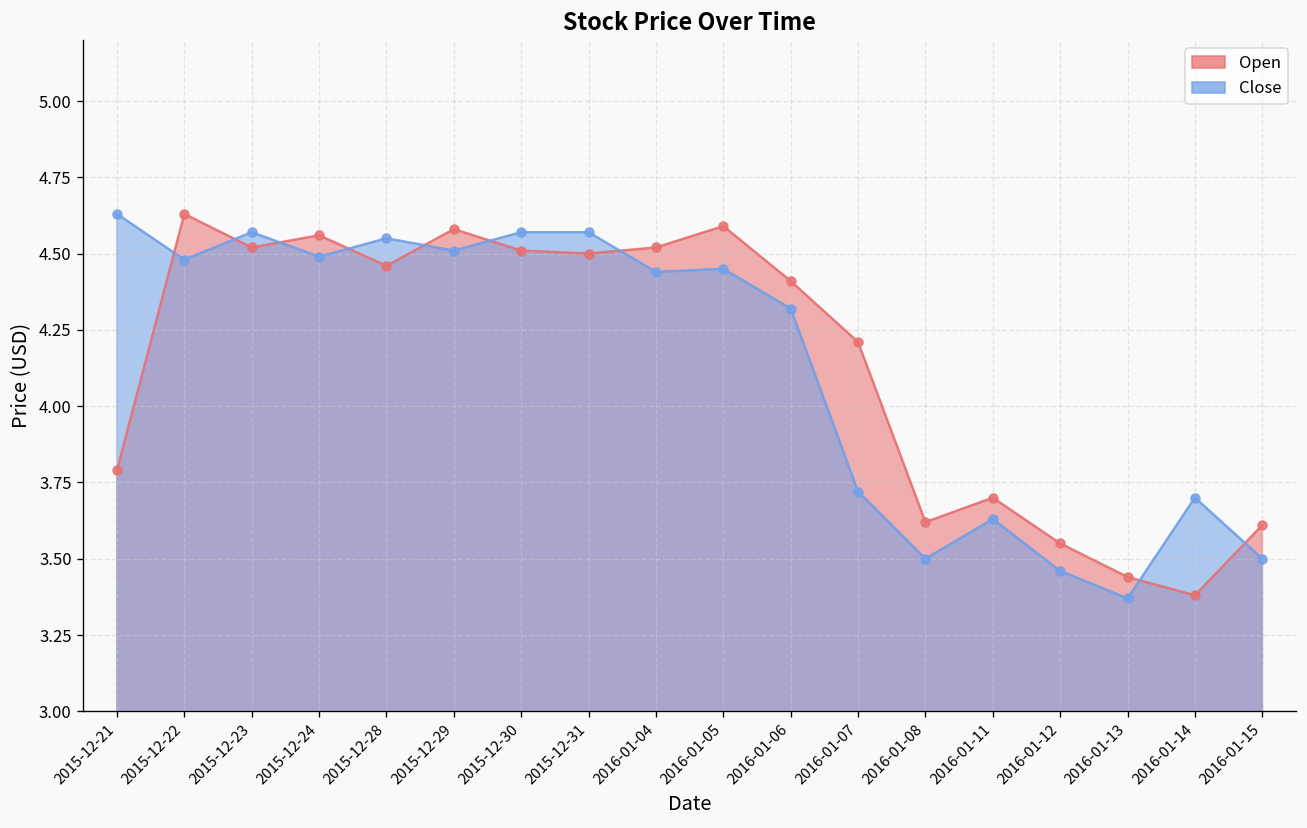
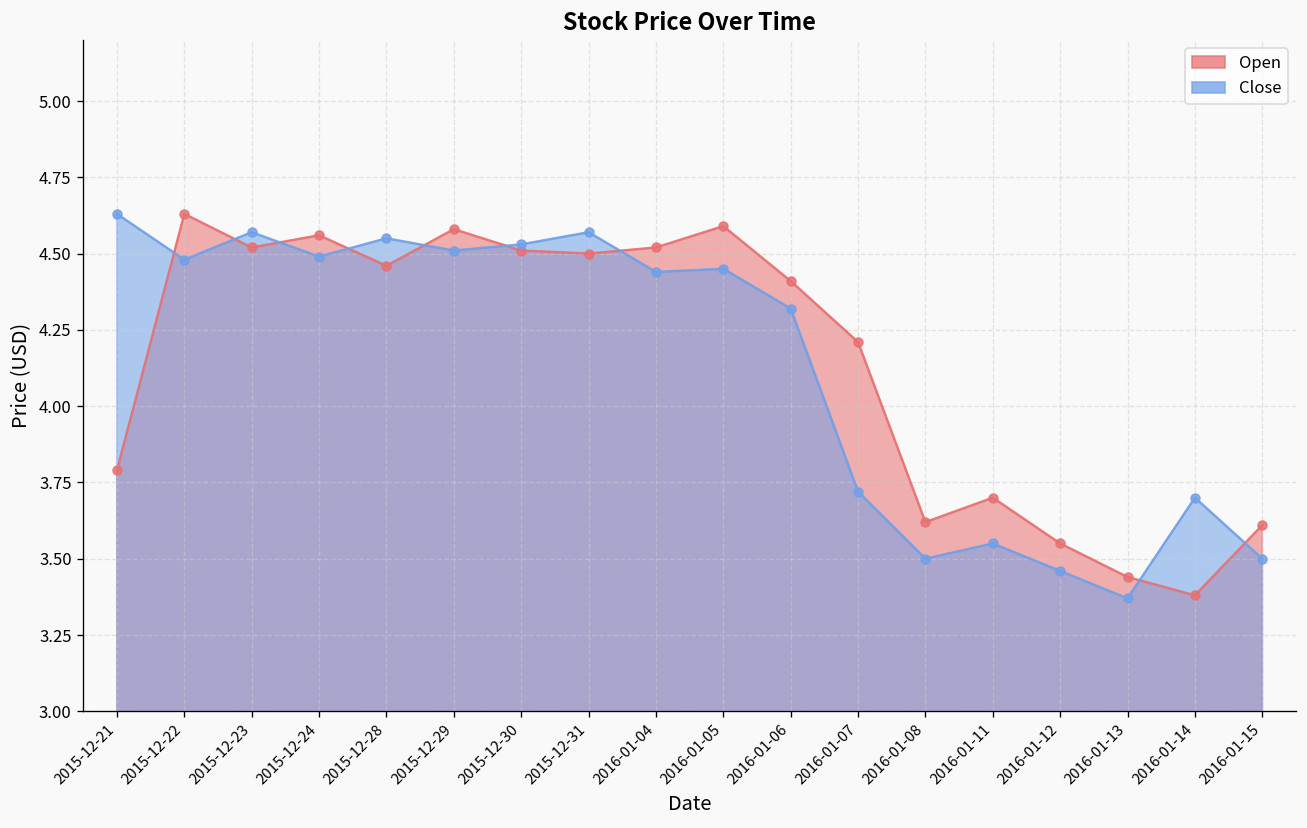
Close, 2015-12-30: 4.57 -> 4.53
Close, 2016-01-11: 3.63 -> 3.55
